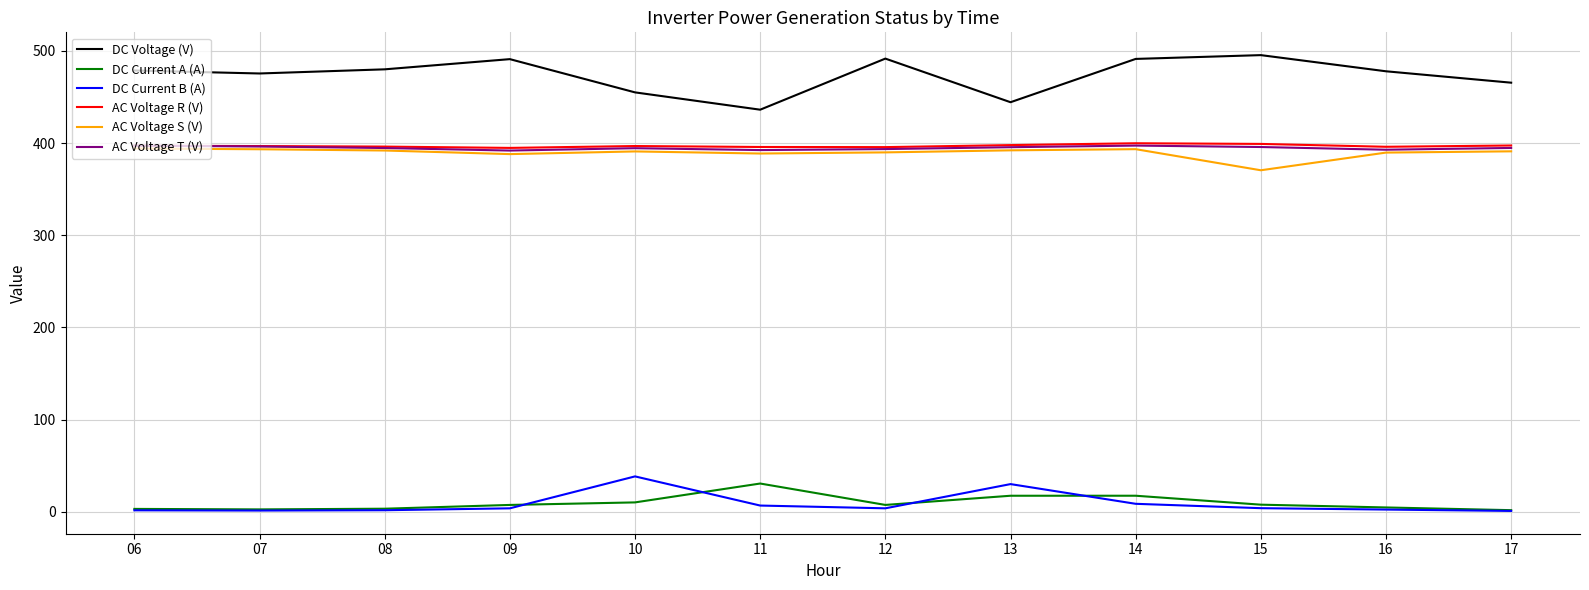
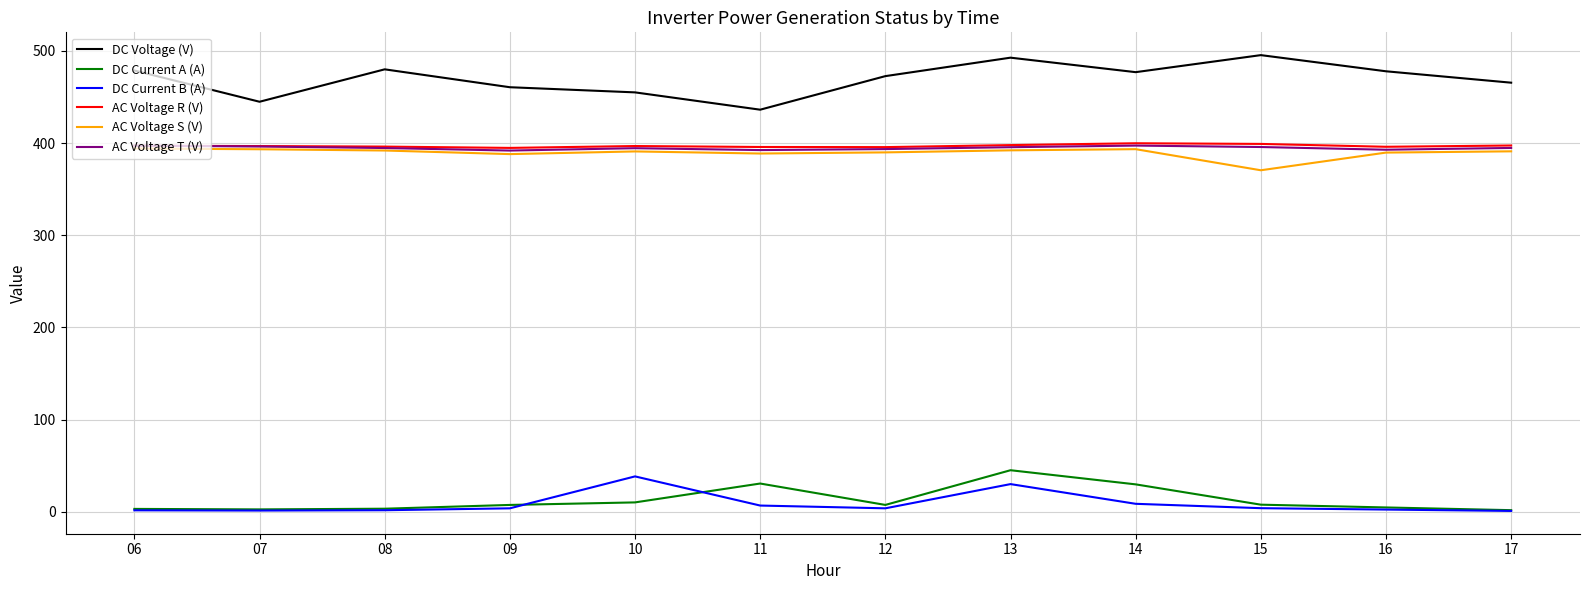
DC Voltage (V), 07: 480 -> 440
DC Voltage (V), 09: 490 -> 460
DC Voltage (V), 12: 490 -> 470
DC Voltage (V), 13: 440 -> 490
DC Current A (A), 13: 20 -> 50
DC Voltage (V), 14: 490 -> 480
DC Current A (A), 14: 20 -> 30
